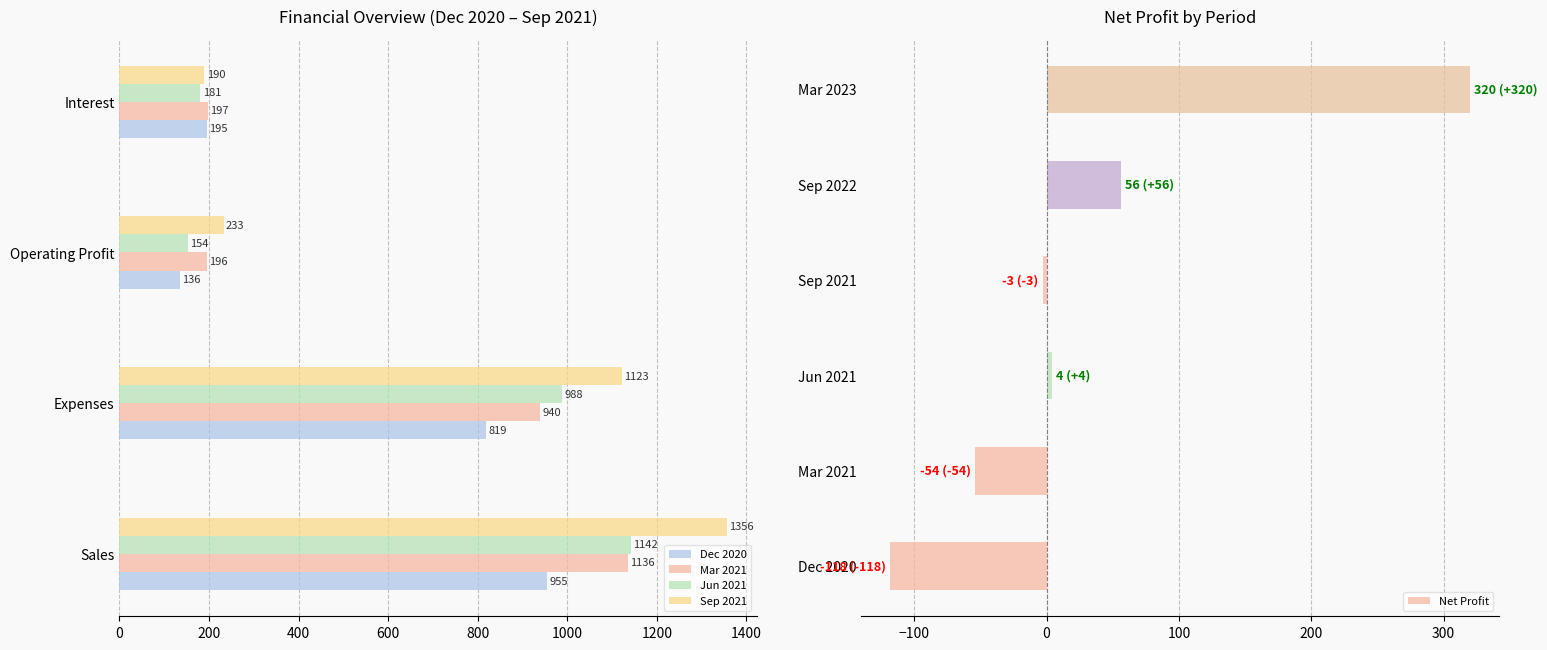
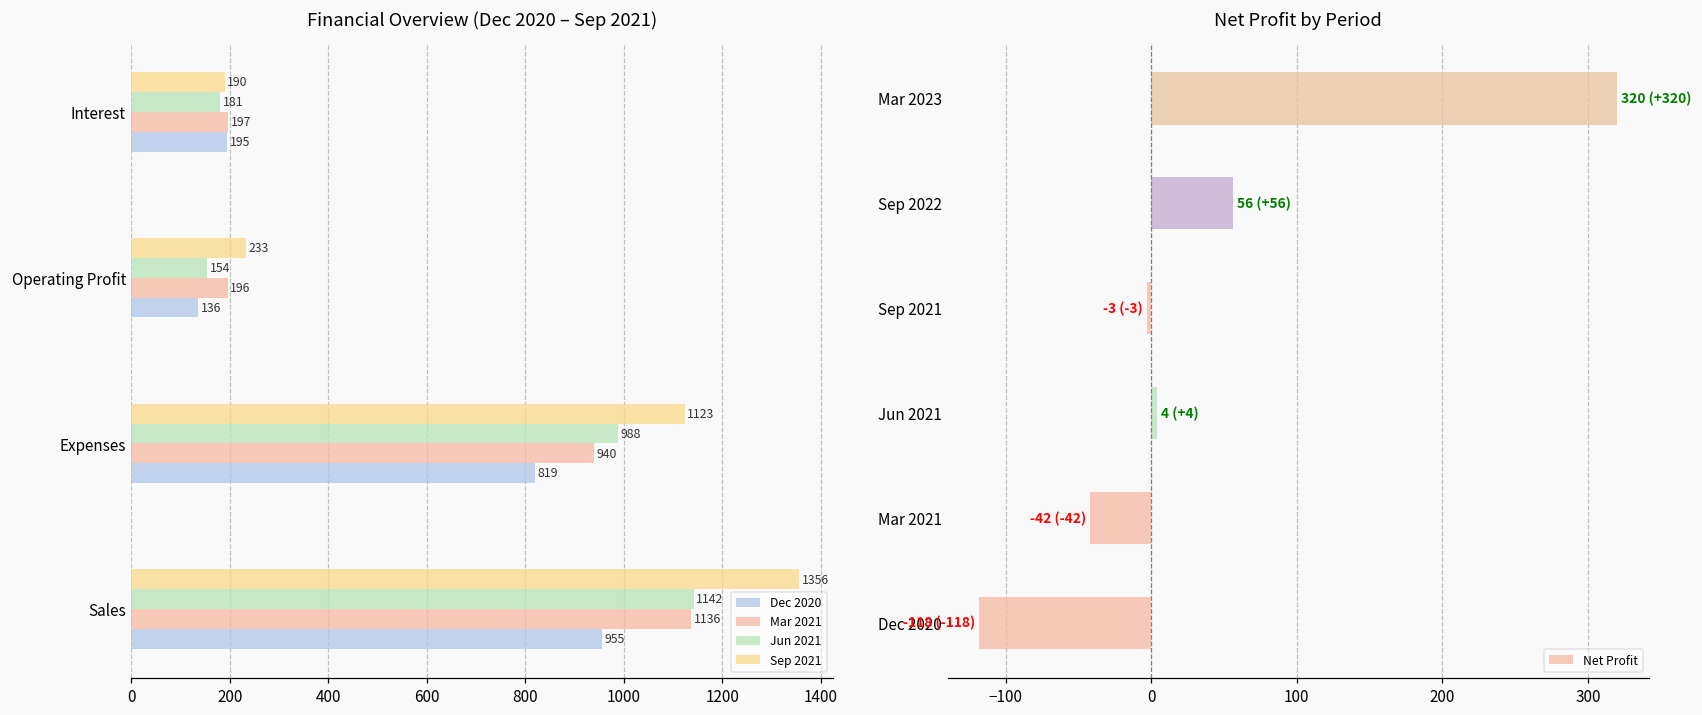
Net Profit by Period, Mar 2021: -54 (-54) -> -42 (-42)
